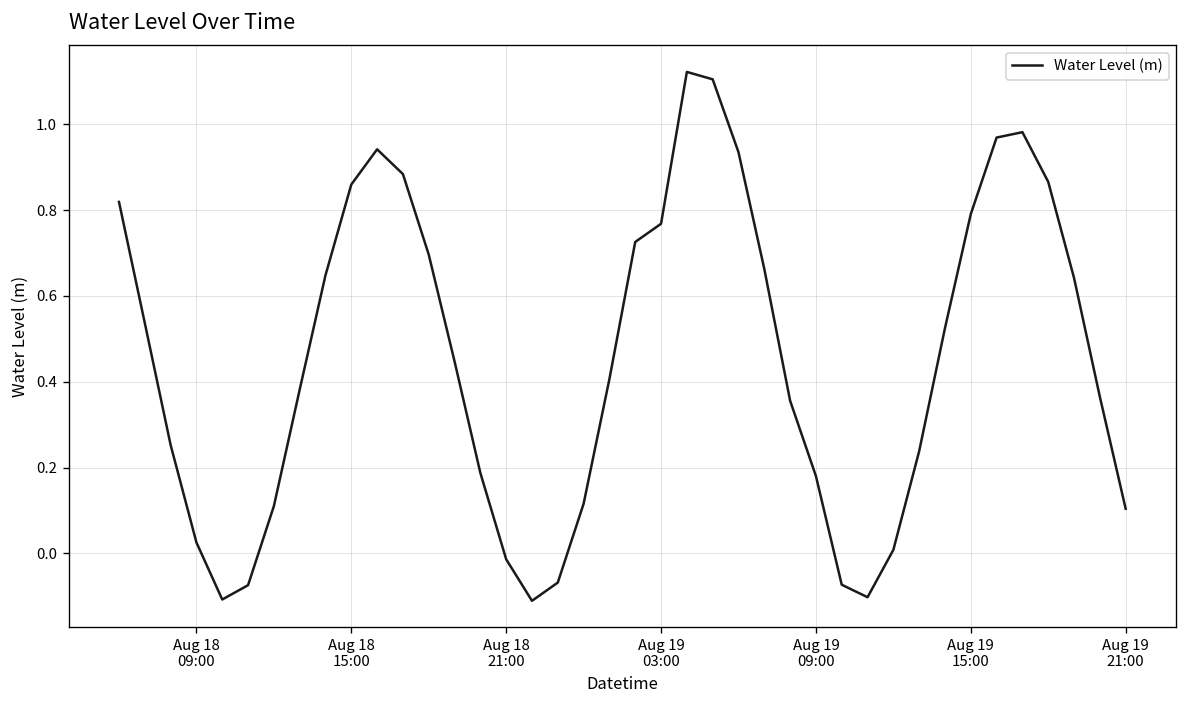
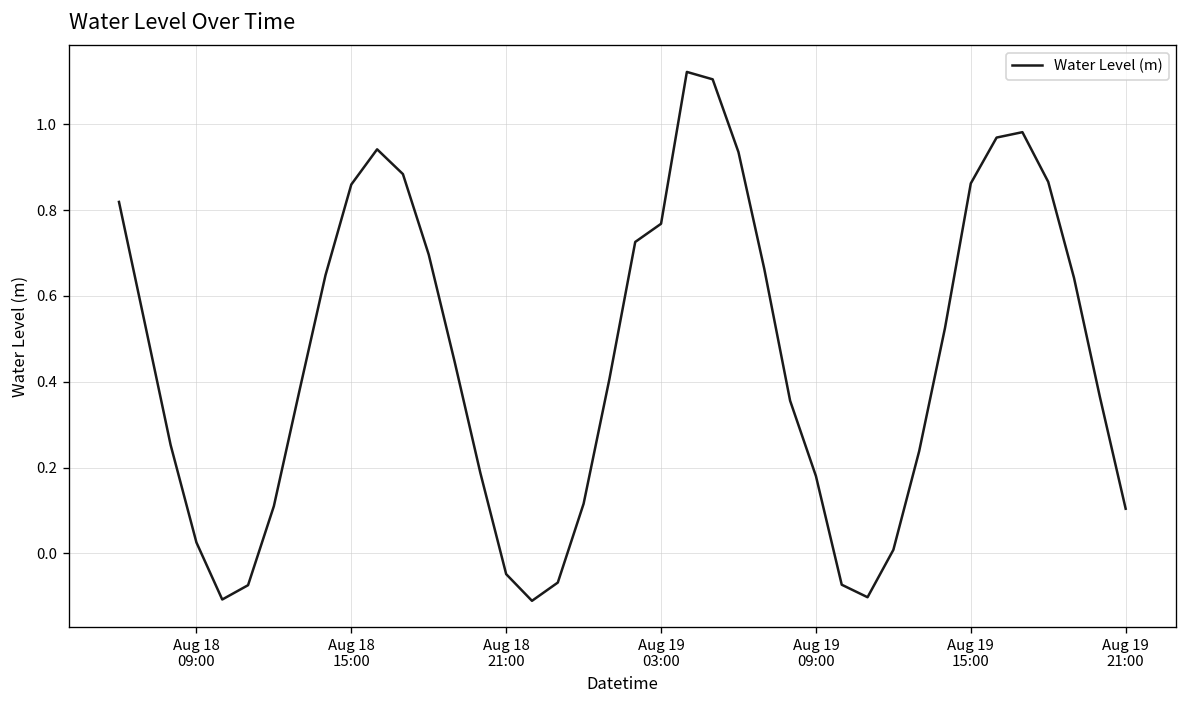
Aug 18 21:00: -0.01 -> -0.05
Aug 19 15:00: 0.79 -> 0.86
